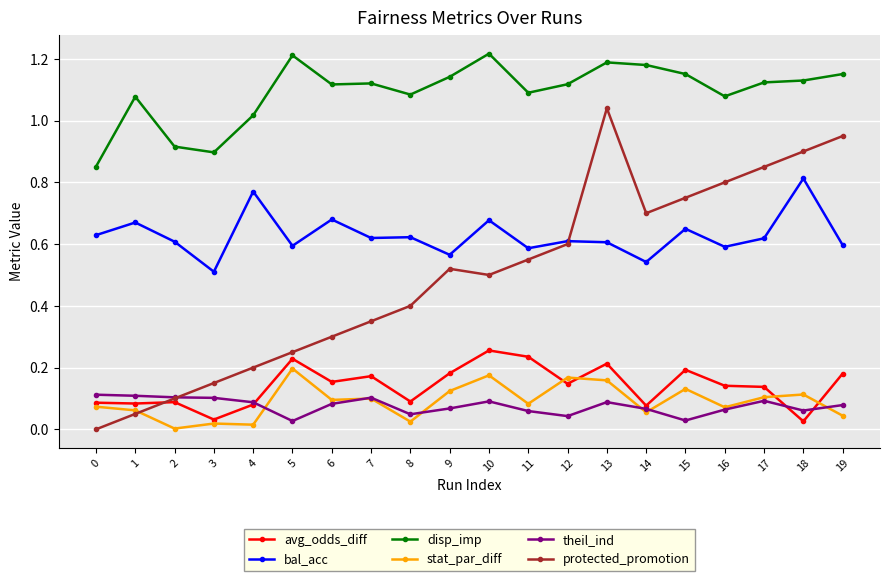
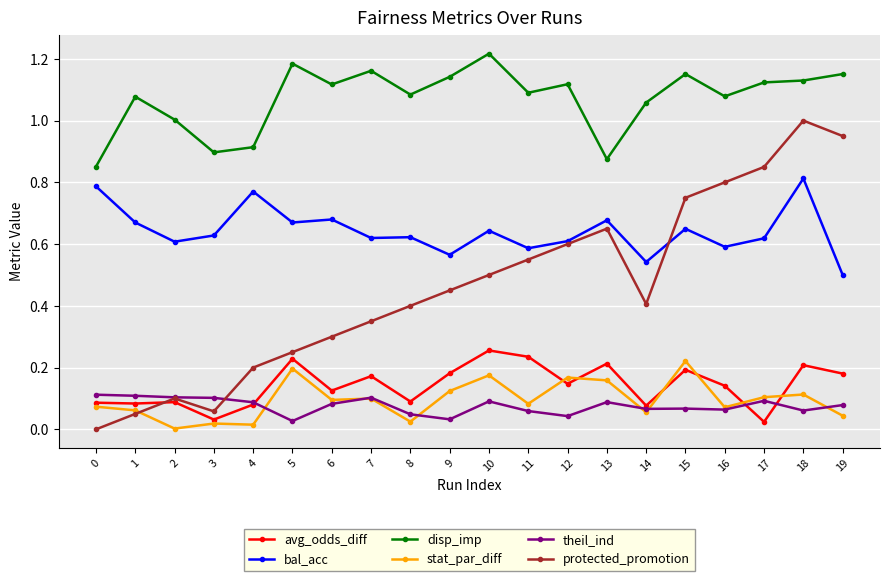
bal_acc, 0: 0.63 -> 0.79
disp_imp, 2: 0.92 -> 1.00
bal_acc, 3: 0.51 -> 0.63
protected_promotion, 3: 0.15 -> 0.06
disp_imp, 4: 1.02 -> 0.91
bal_acc, 5: 0.59 -> 0.67
disp_imp, 5: 1.21 -> 1.18
avg_odds_diff, 6: 0.15 -> 0.13
disp_imp, 7: 1.12 -> 1.16
theil_ind, 9: 0.07 -> 0.03
protected_promotion, 9: 0.52 -> 0.45
bal_acc, 10: 0.68 -> 0.64
bal_acc, 13: 0.61 -> 0.68
disp_imp, 13: 1.19 -> 0.88
protected_promotion, 13: 1.04 -> 0.65
disp_imp, 14: 1.18 -> 1.06
protected_promotion, 14: 0.70 -> 0.41
stat_par_diff, 15: 0.13 -> 0.22
theil_ind, 15: 0.03 -> 0.07
avg_odds_diff, 17: 0.14 -> 0.02
avg_odds_diff, 18: 0.03 -> 0.21
protected_promotion, 18: 0.9 -> 1.0
bal_acc, 19: 0.60 -> 0.50
